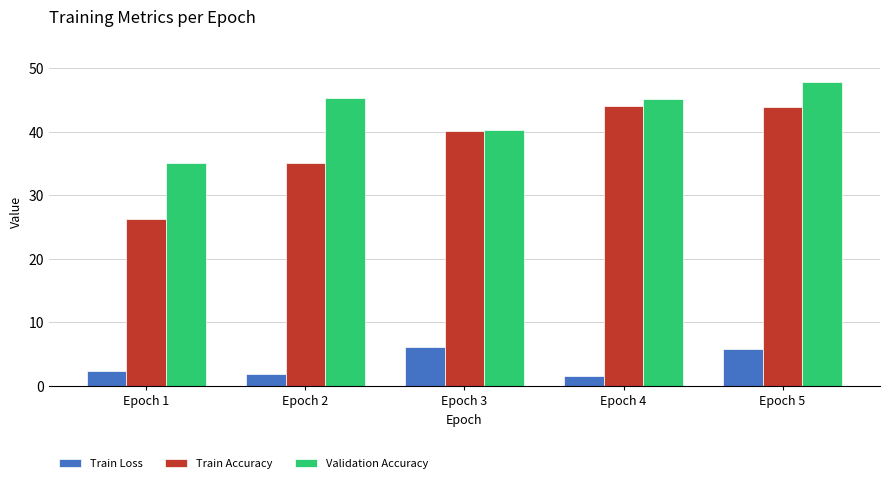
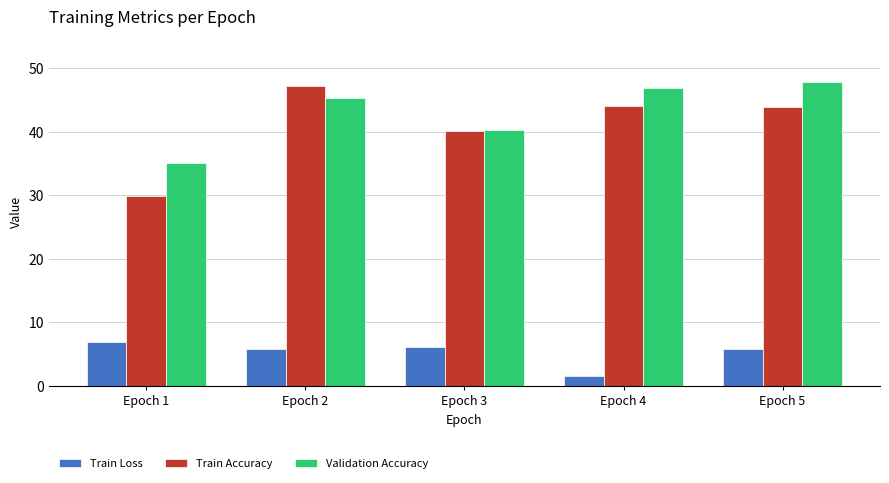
Train Loss, Epoch 1: 2 -> 7
Train Accuracy, Epoch 1: 26 -> 30
Train Loss, Epoch 2: 2 -> 6
Train Accuracy, Epoch 2: 35 -> 47
Validation Accuracy, Epoch 4: 45 -> 47
